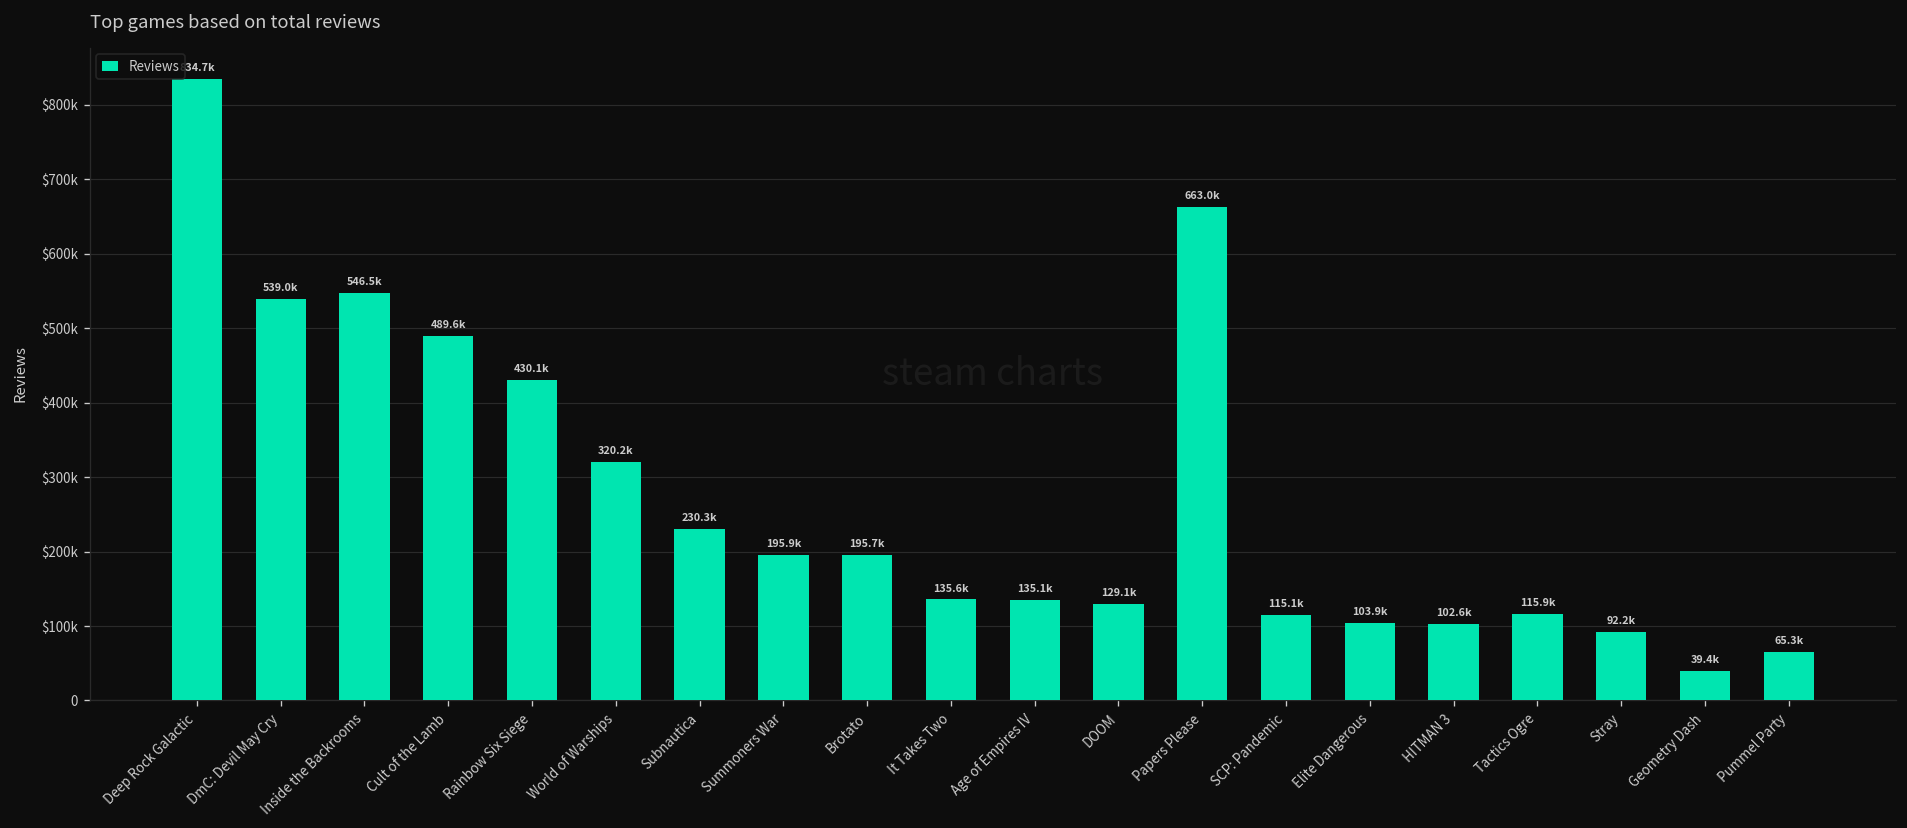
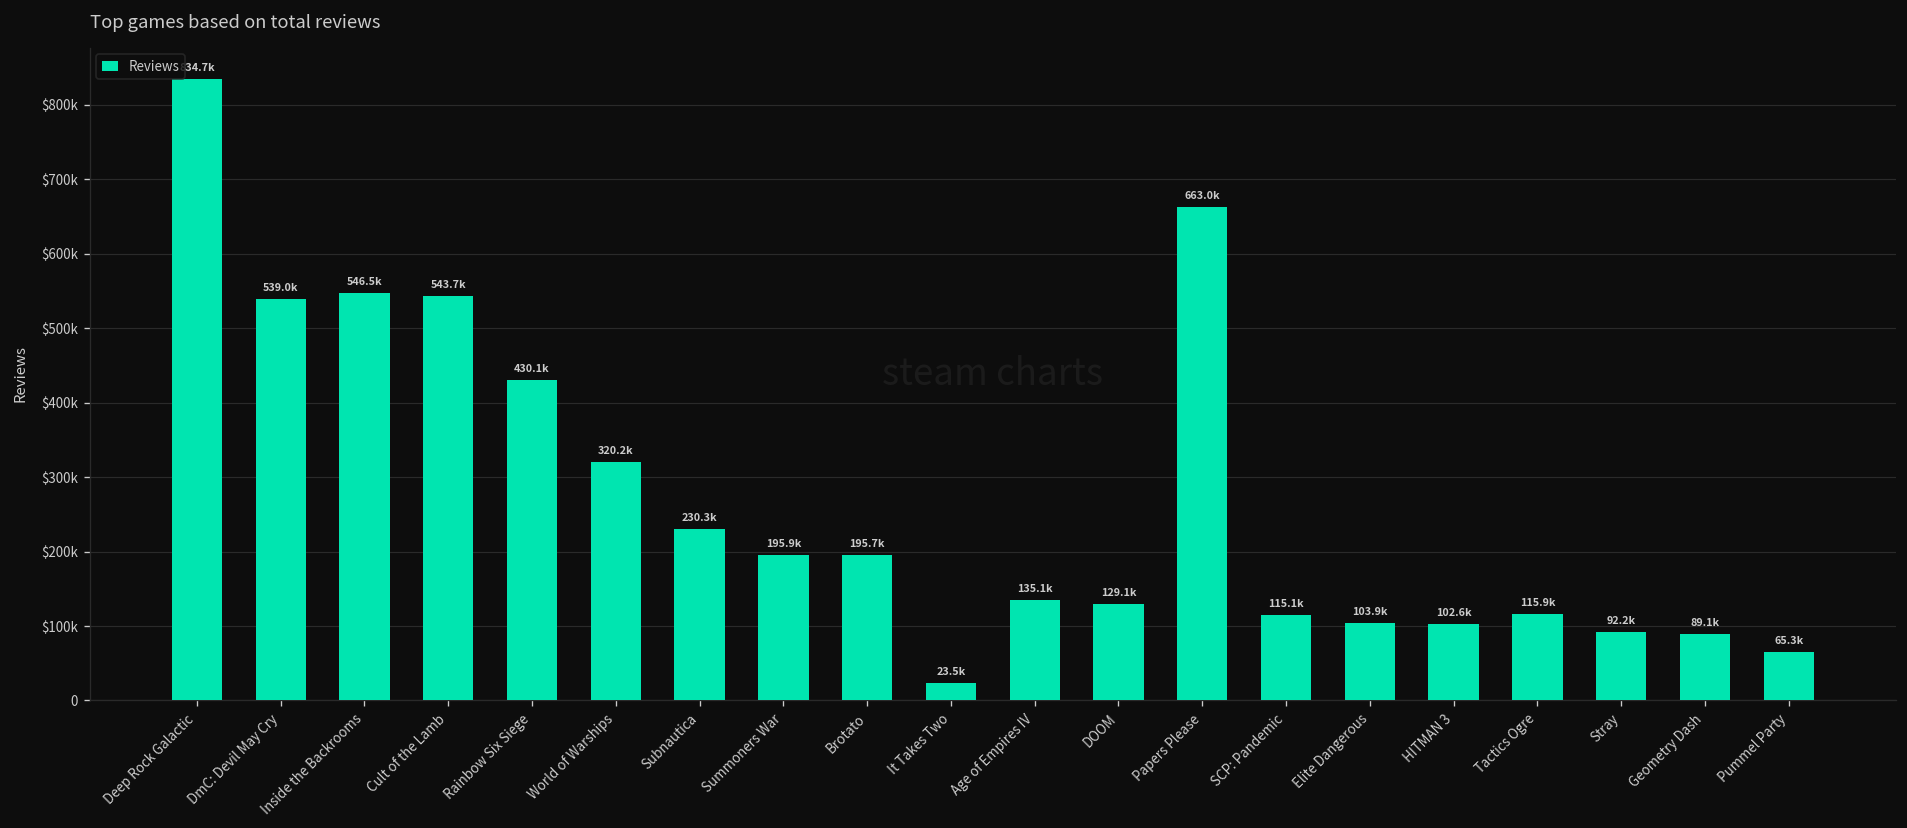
Cult of the Lamb: 489.6k -> 543.7k
It Takes Two: 135.6k -> 23.5k
Geometry Dash: 39.4k -> 89.1k
